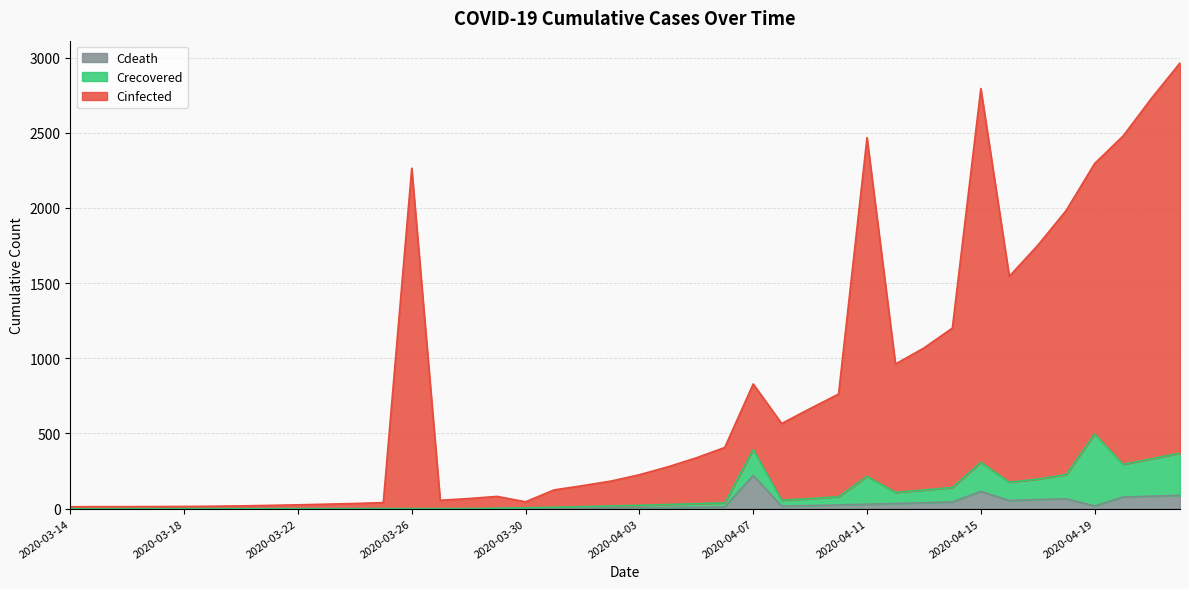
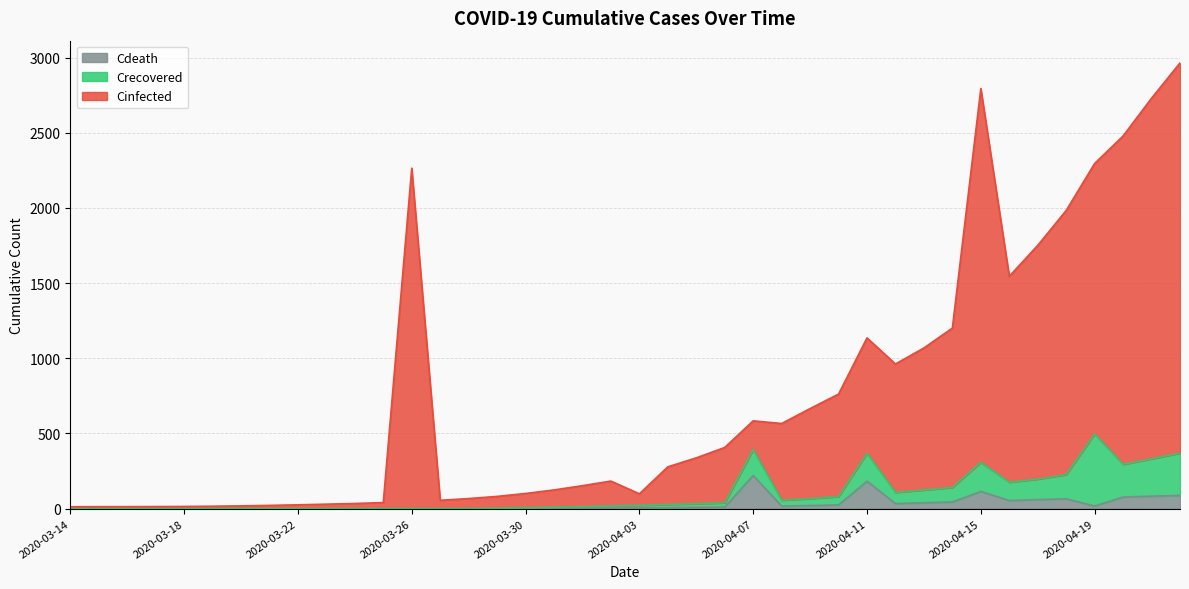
Cinfected, 2020-03-30: 40 -> 100
Cinfected, 2020-04-03: 200 -> 80
Cinfected, 2020-04-07: 440 -> 190
Cdeath, 2020-04-11: 30 -> 180
Cinfected, 2020-04-11: 2250 -> 770
